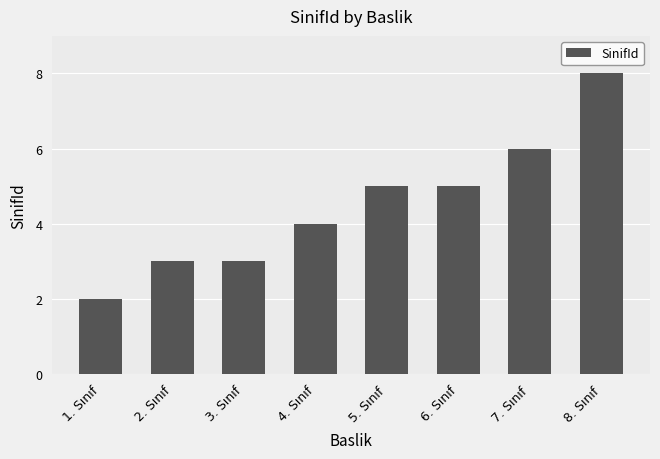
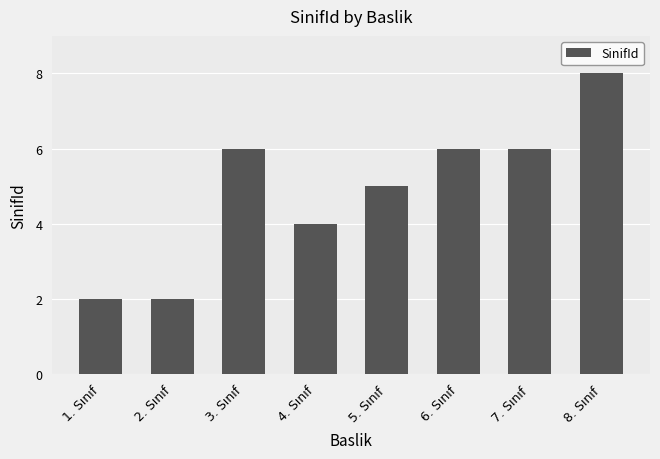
2. Sınıf: 3 -> 2
3. Sınıf: 3 -> 6
6. Sınıf: 5 -> 6
